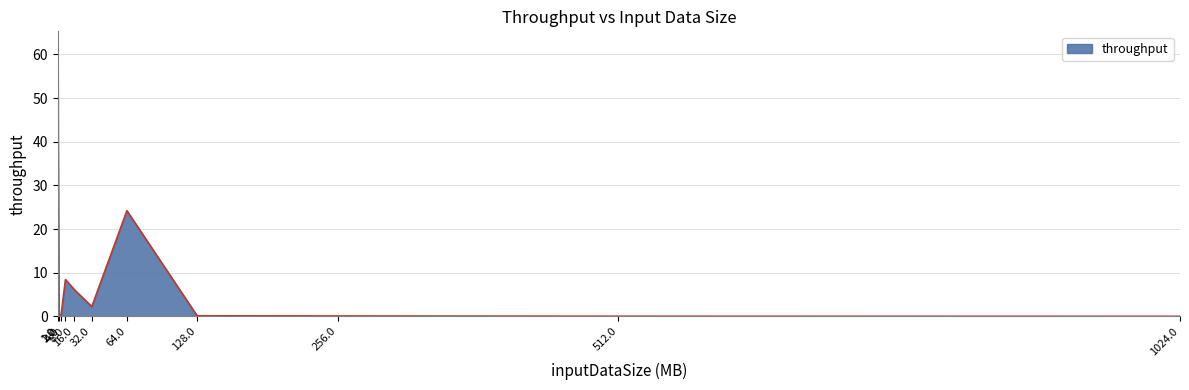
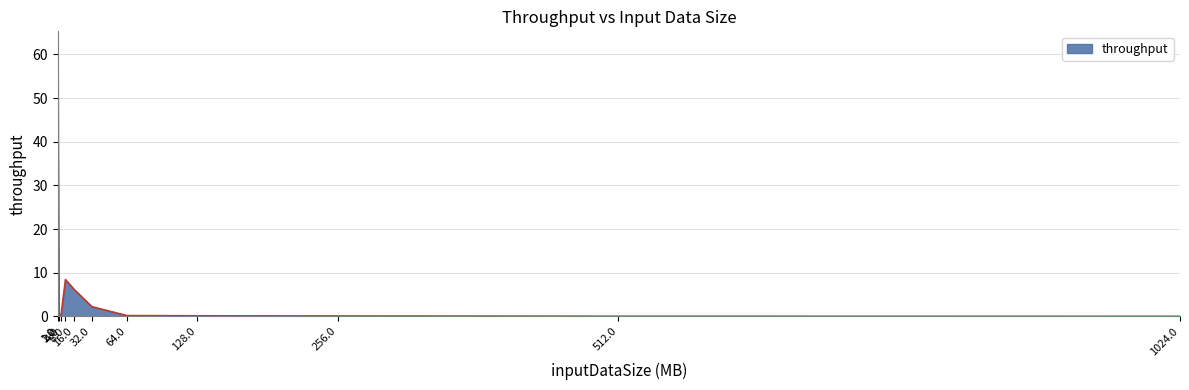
64.0: 24 -> 0
